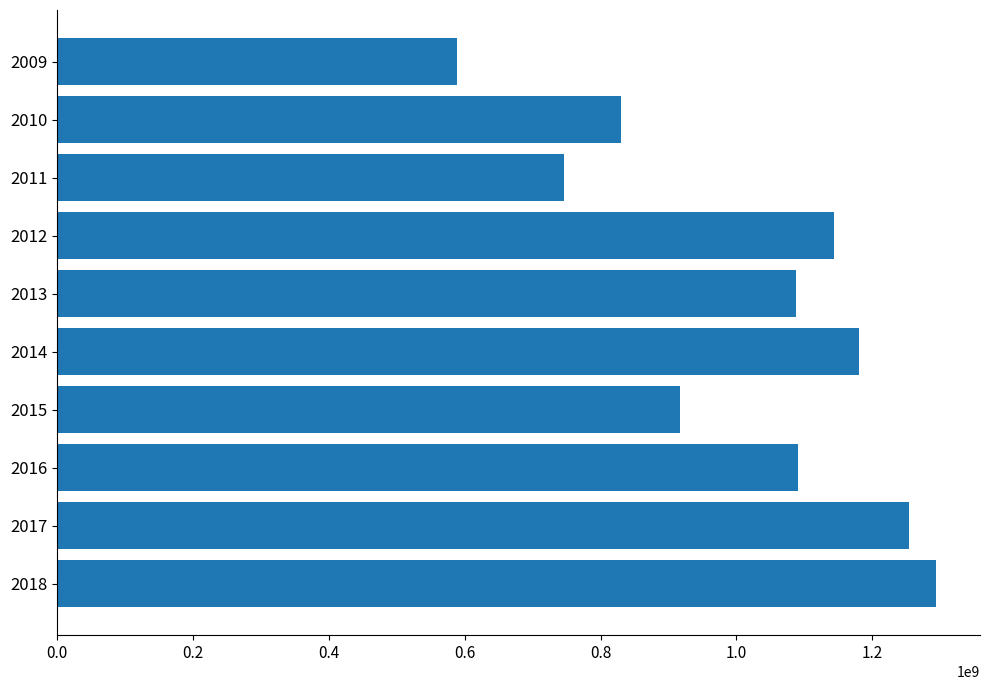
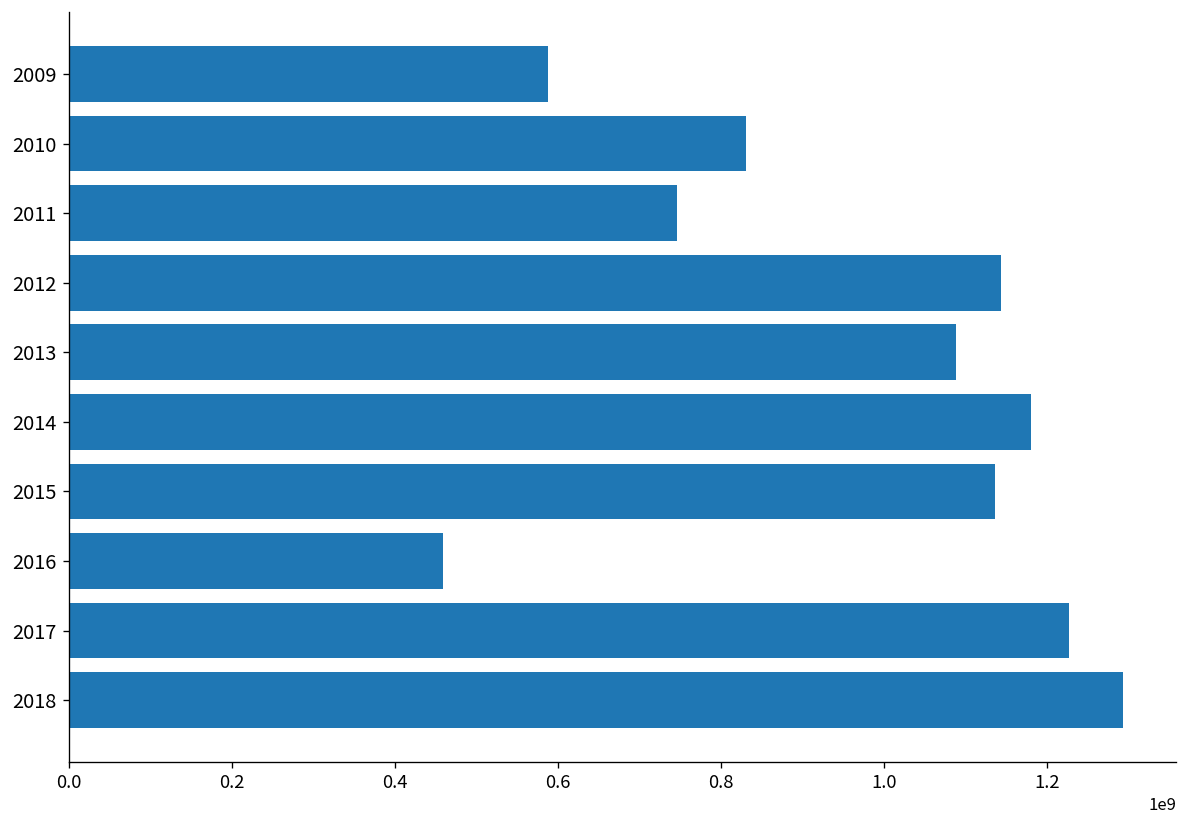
2015: 920000000 -> 1140000000
2016: 1090000000 -> 460000000
2017: 1250000000 -> 1230000000
